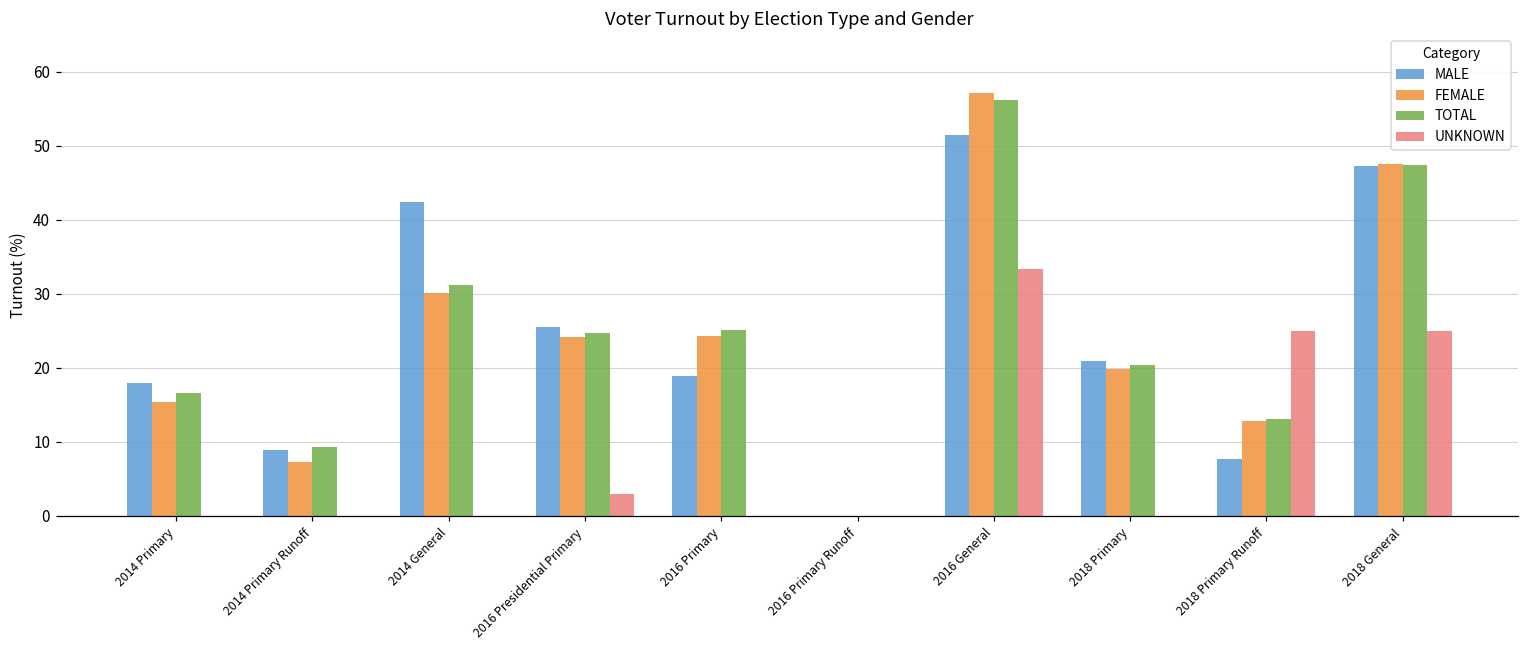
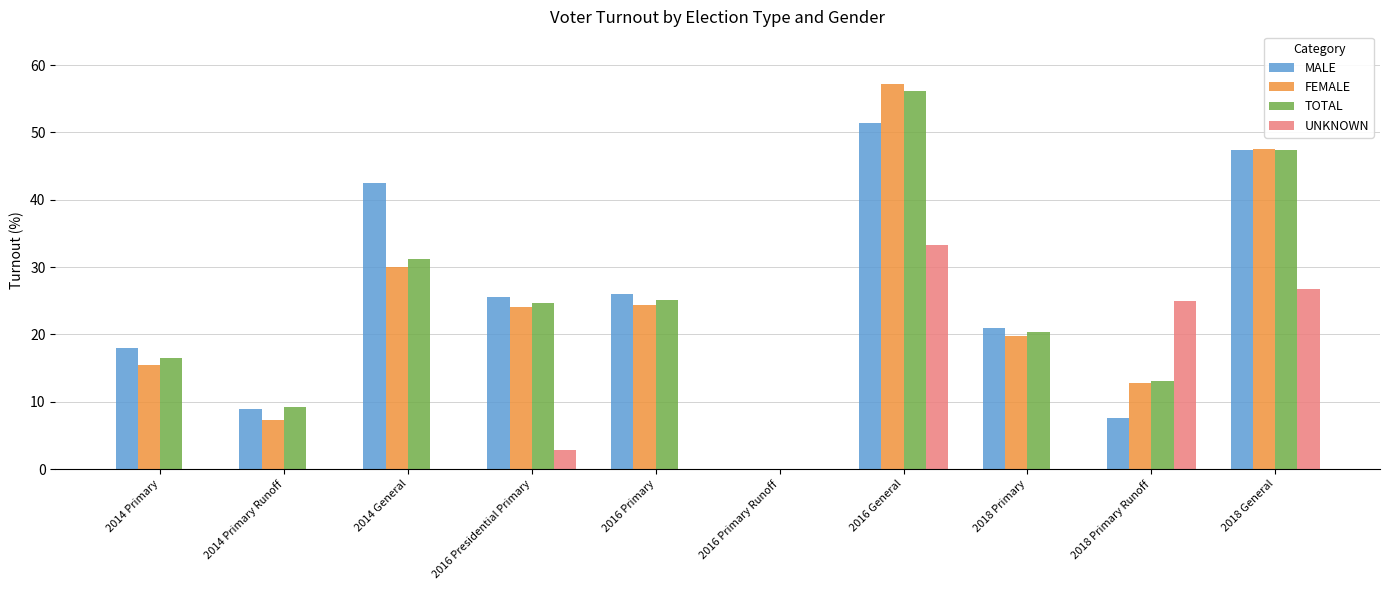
MALE, 2016 Primary: 19 -> 26
UNKNOWN, 2018 General: 25 -> 27
